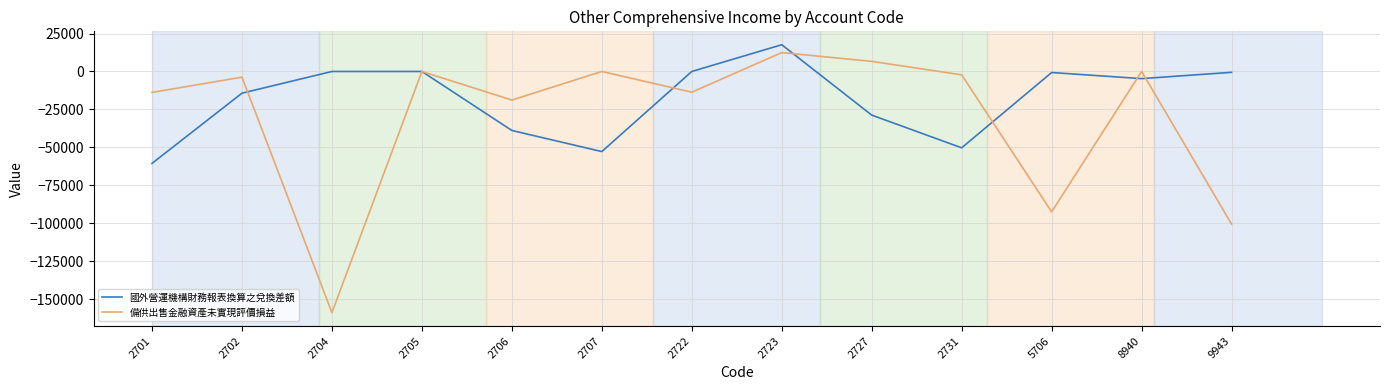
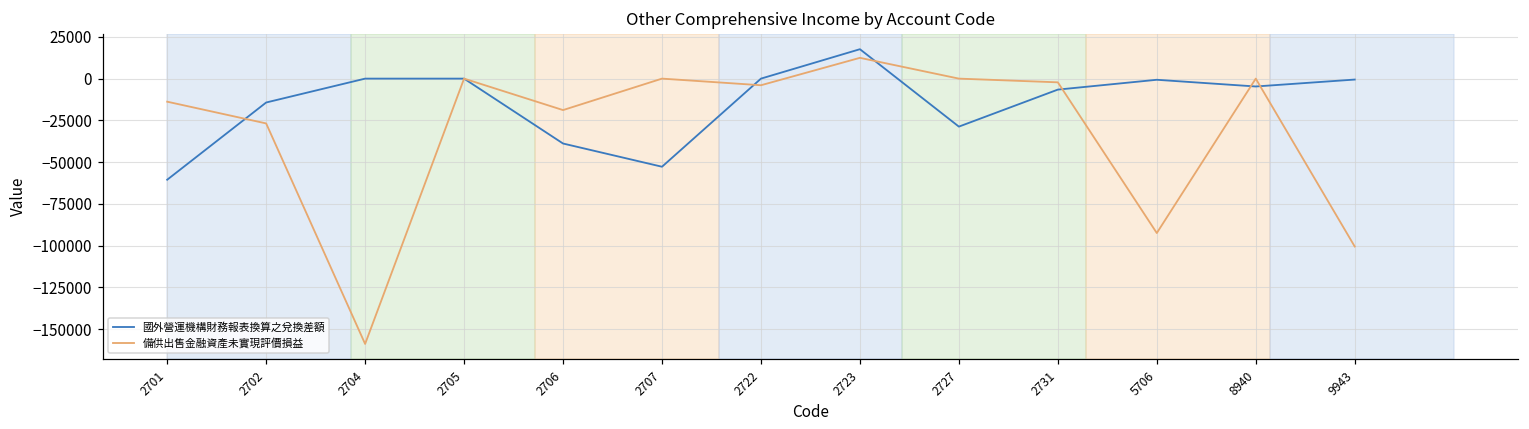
備供出售金融資產未實現評價損益, 2702: -4000 -> -27000
備供出售金融資產未實現評價損益, 2722: -14000 -> -4000
備供出售金融資產未實現評價損益, 2727: 7000 -> 0
國外營運機構財務報表換算之兌換差額, 2731: -50000 -> -7000
